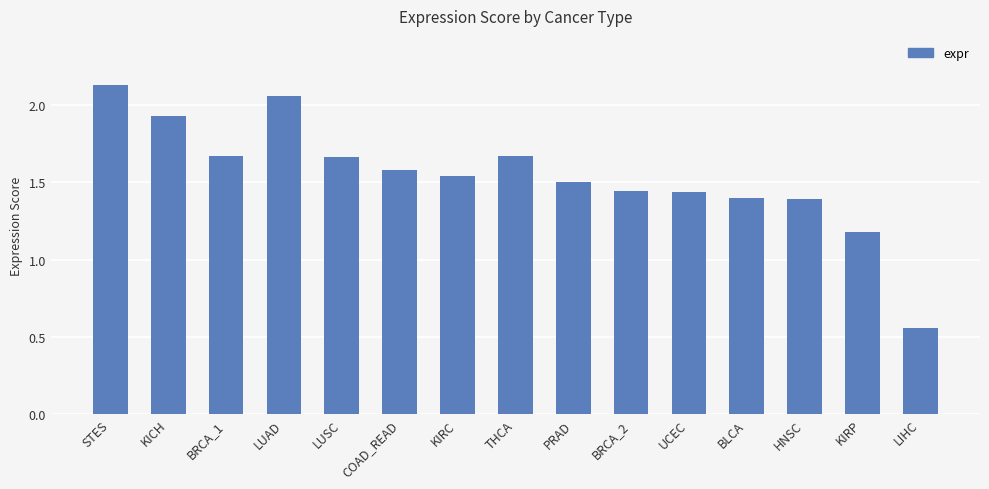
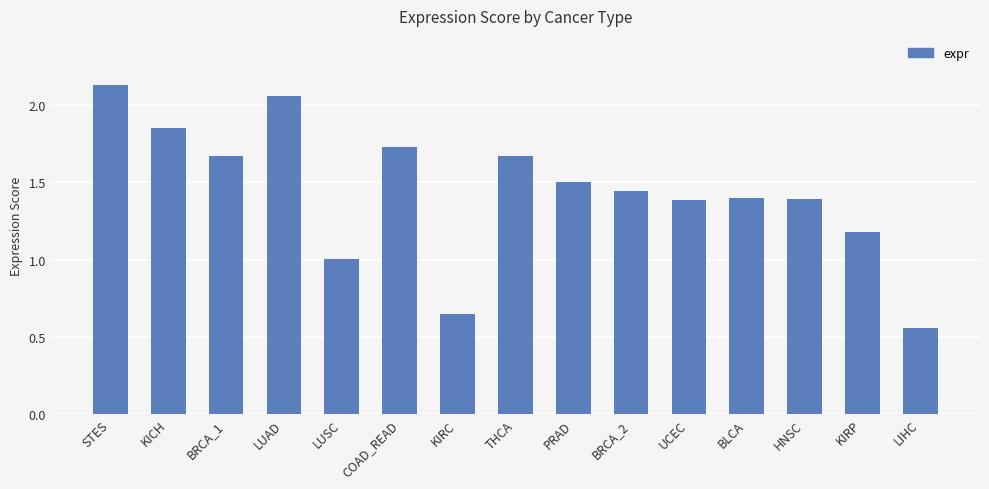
KICH: 1.93 -> 1.85
LUSC: 1.67 -> 1.00
COAD_READ: 1.58 -> 1.73
KIRC: 1.54 -> 0.65
UCEC: 1.44 -> 1.38
